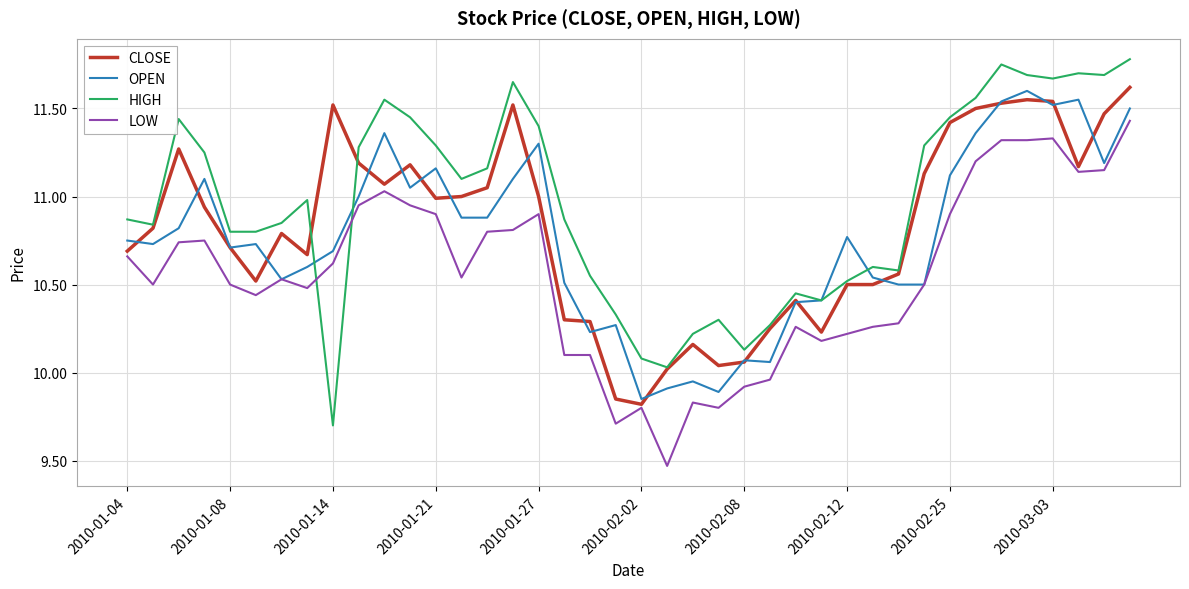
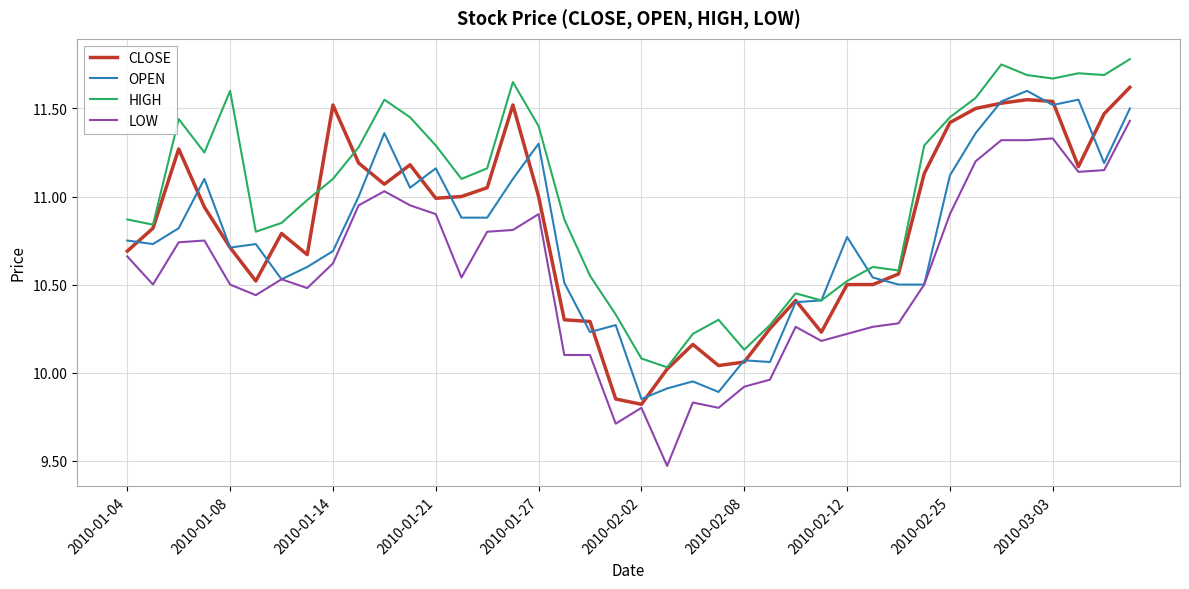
HIGH, 2010-01-08: 10.8 -> 11.6
HIGH, 2010-01-14: 9.7 -> 11.1
